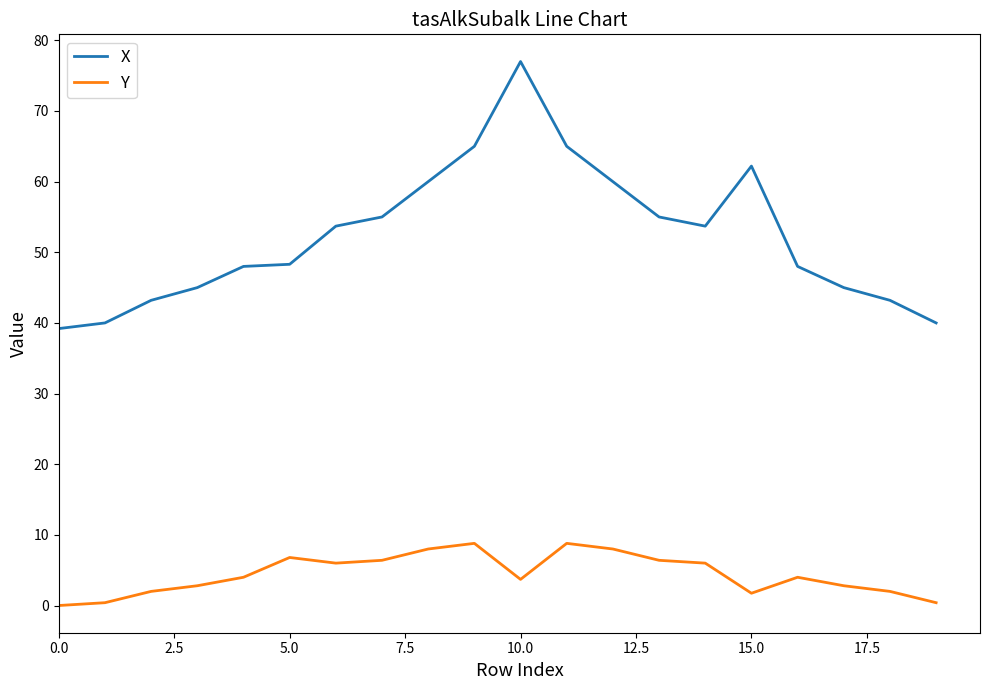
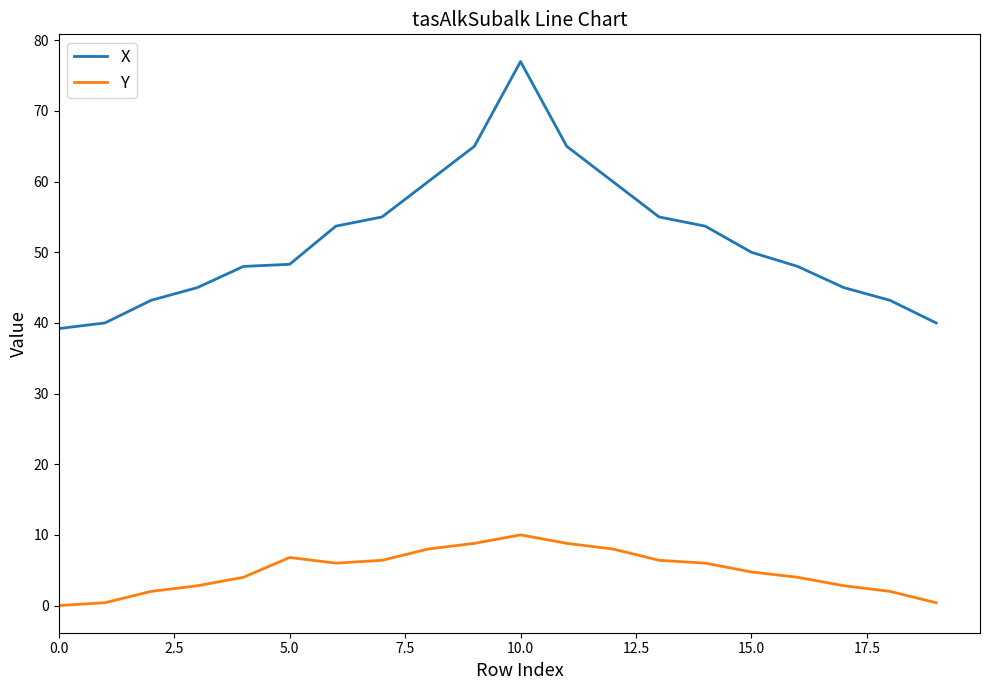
Y, 10.0: 4 -> 10
X, 15.0: 62 -> 50
Y, 15.0: 2 -> 5
